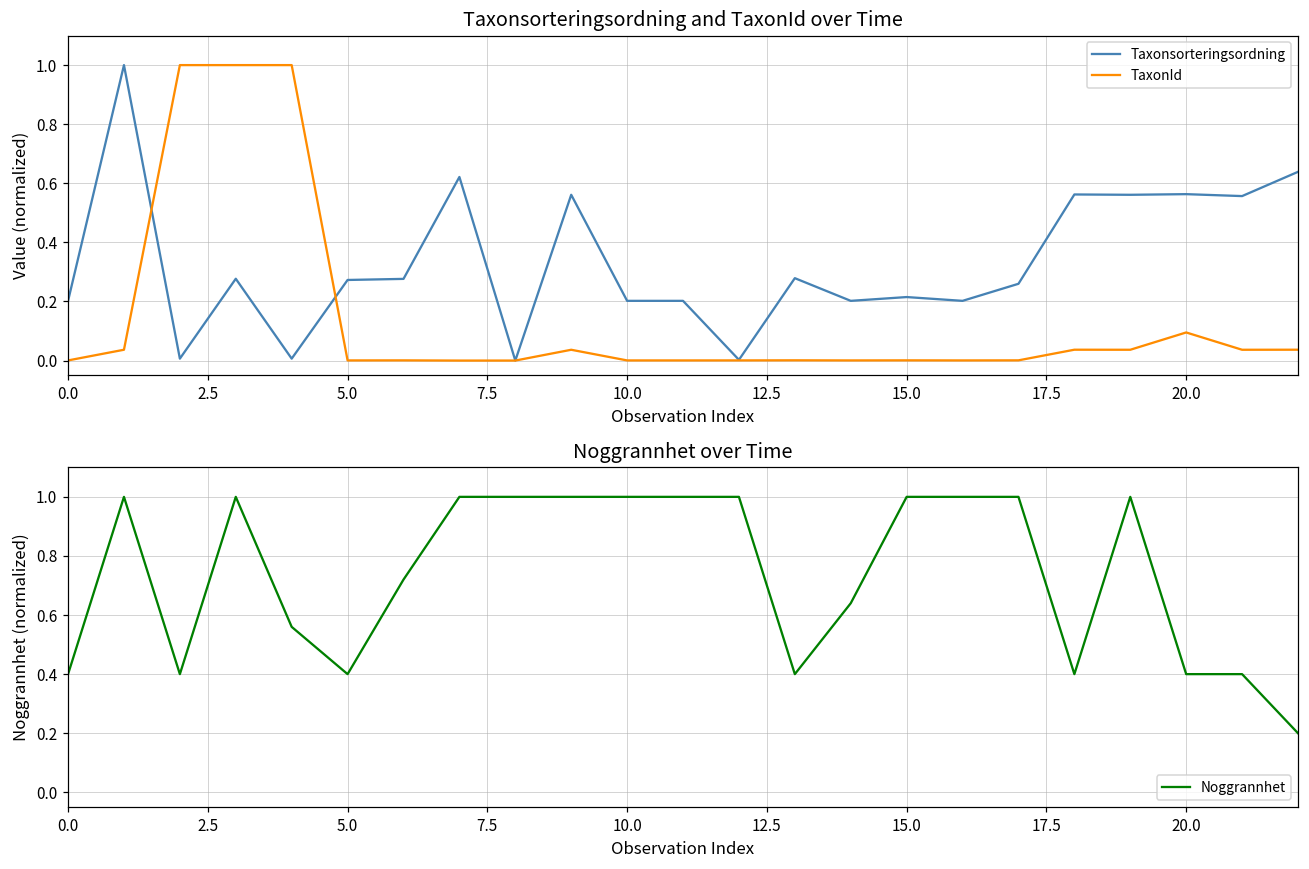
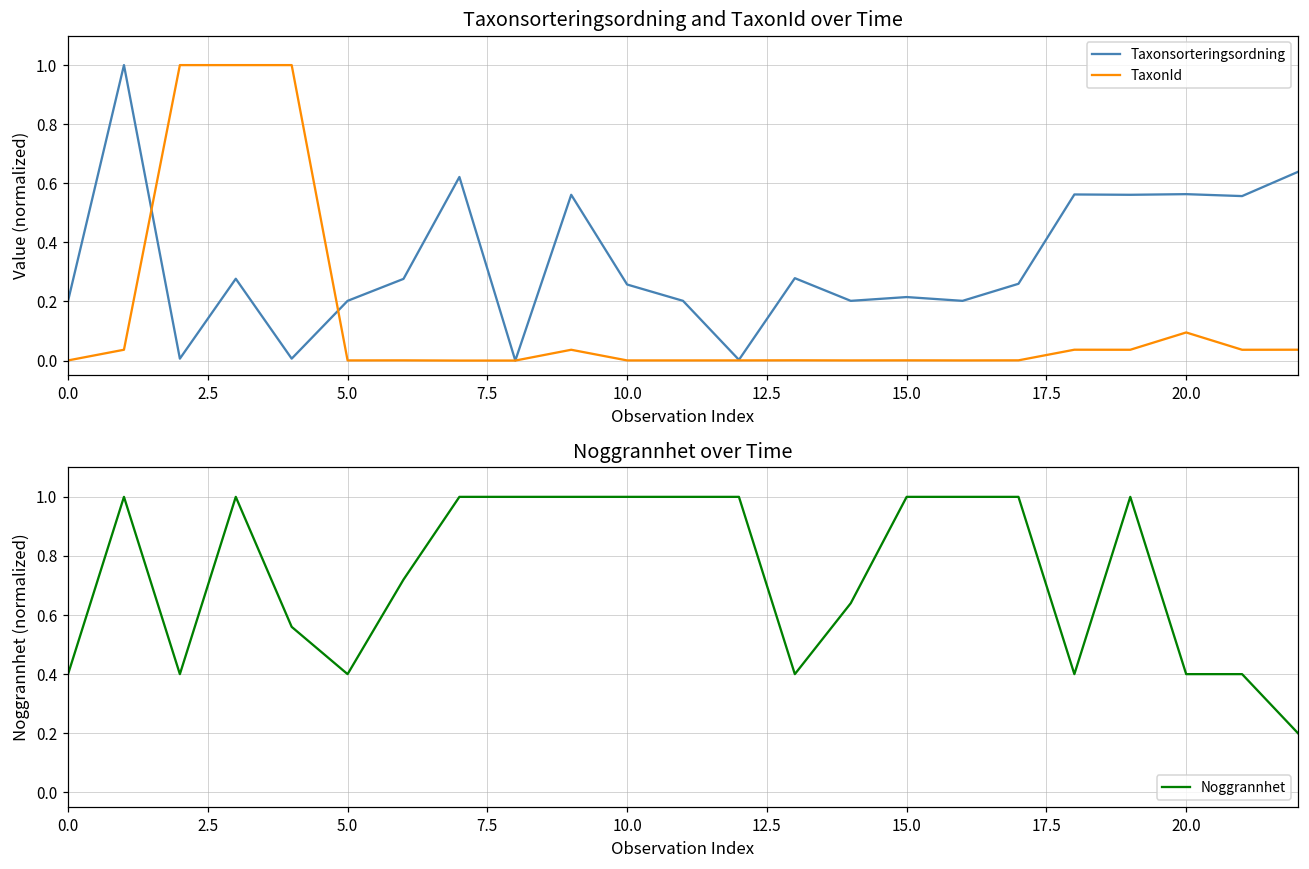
Taxonsorteringsordning and TaxonId over Time, Taxonsorteringsordning, 5.0: 0.27 -> 0.20
Taxonsorteringsordning and TaxonId over Time, Taxonsorteringsordning, 10.0: 0.20 -> 0.26
